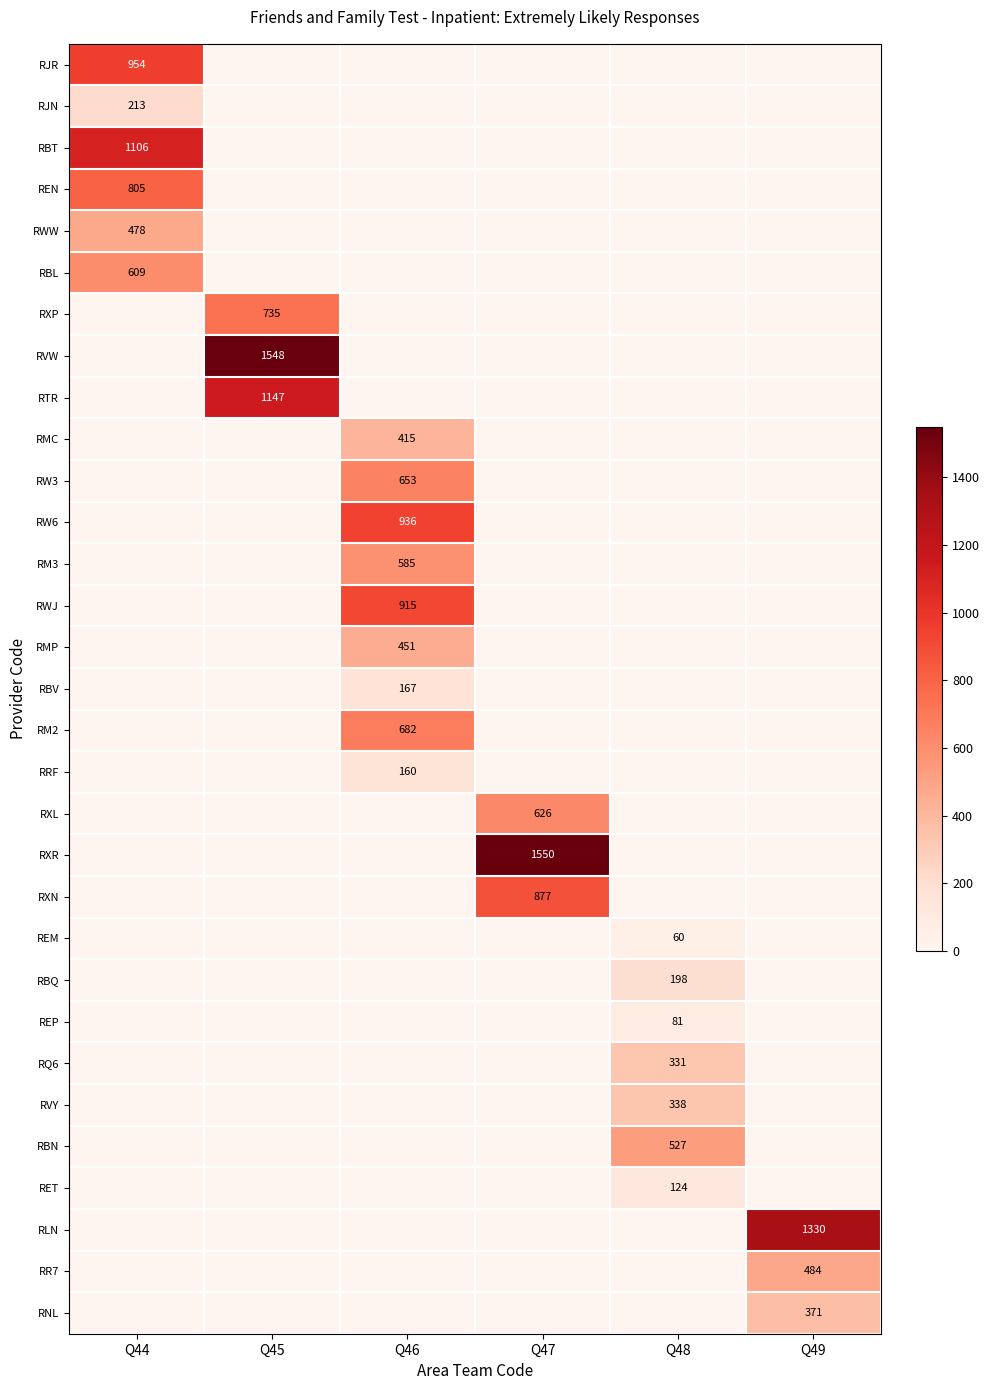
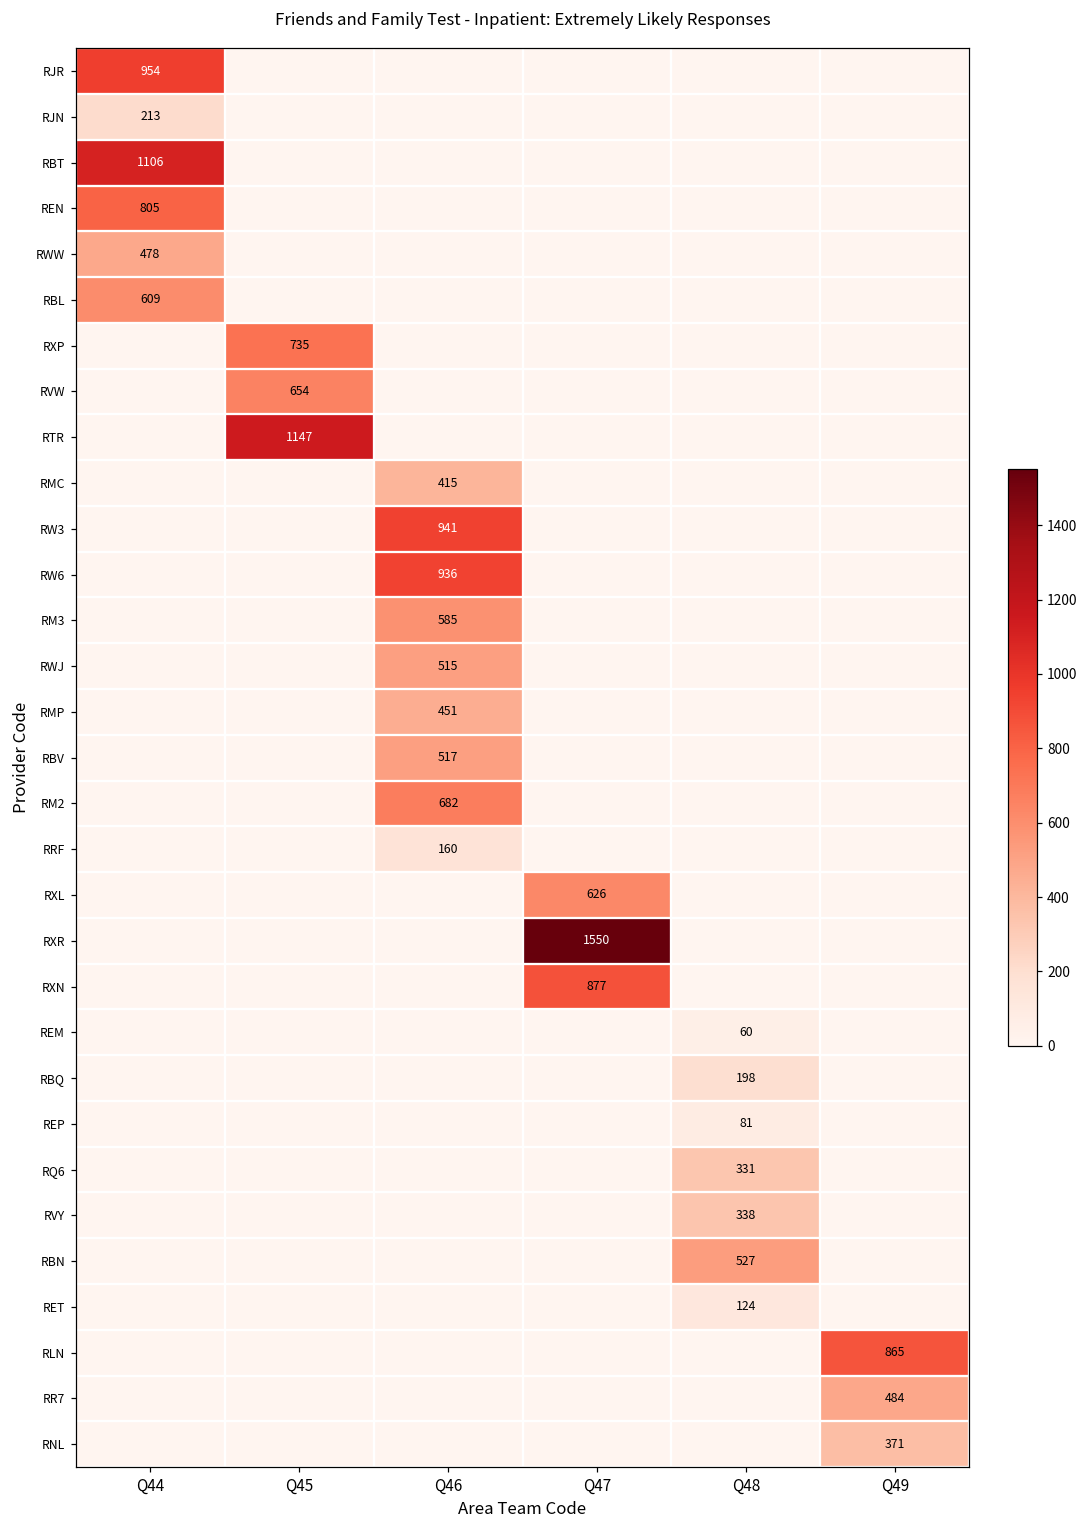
RVW, Q45: 1548 -> 654
RW3, Q46: 653 -> 941
RWJ, Q46: 915 -> 515
RBV, Q46: 167 -> 517
RLN, Q49: 1330 -> 865
